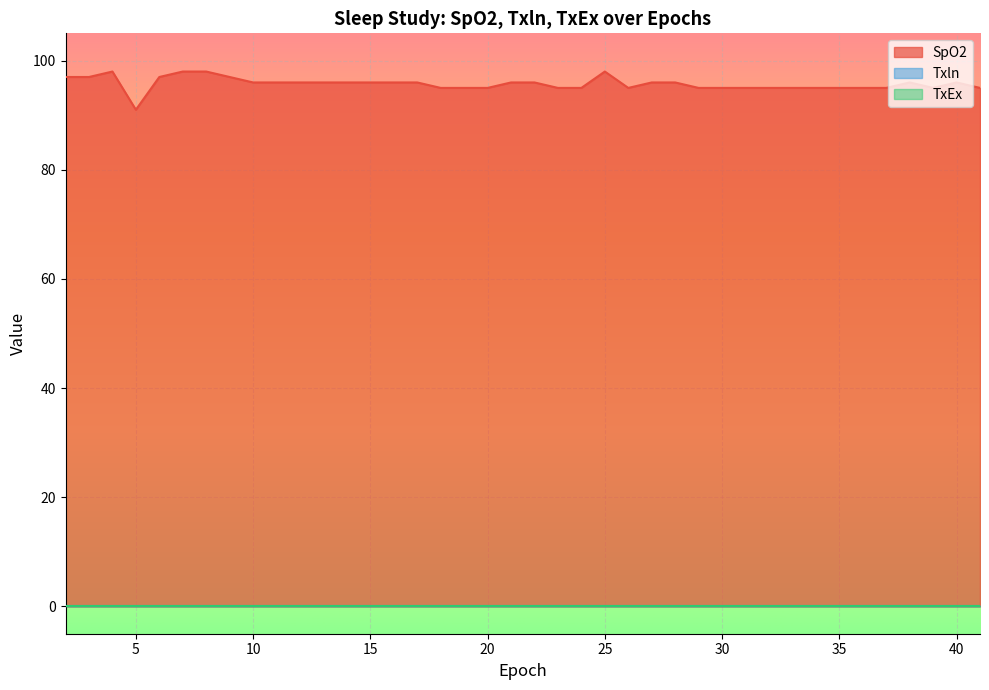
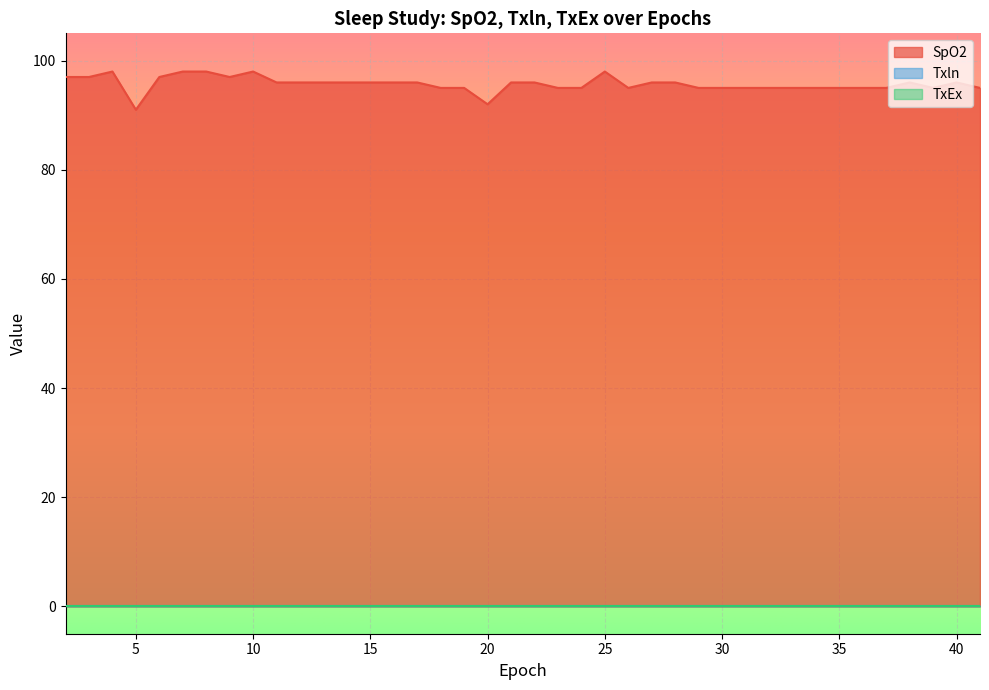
SpO2, 10: 96 -> 98
SpO2, 20: 95 -> 92
